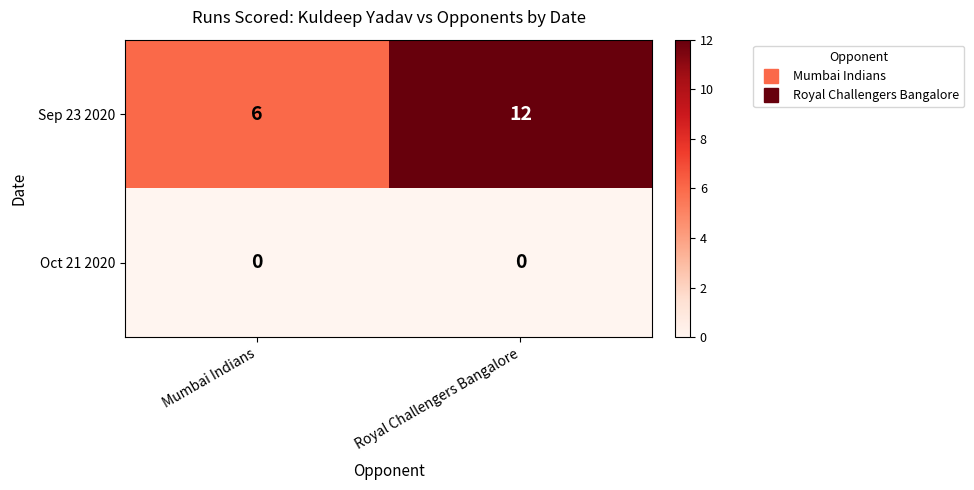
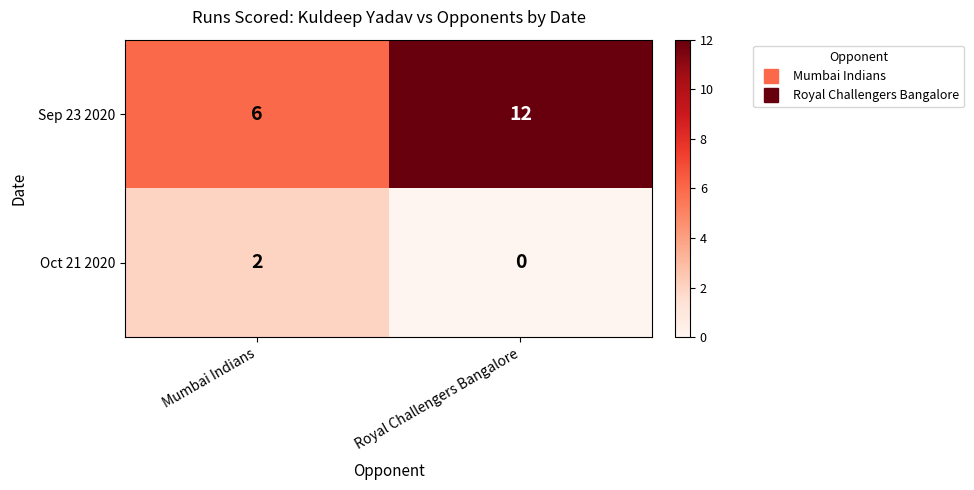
Oct 21 2020, Mumbai Indians: 0 -> 2
